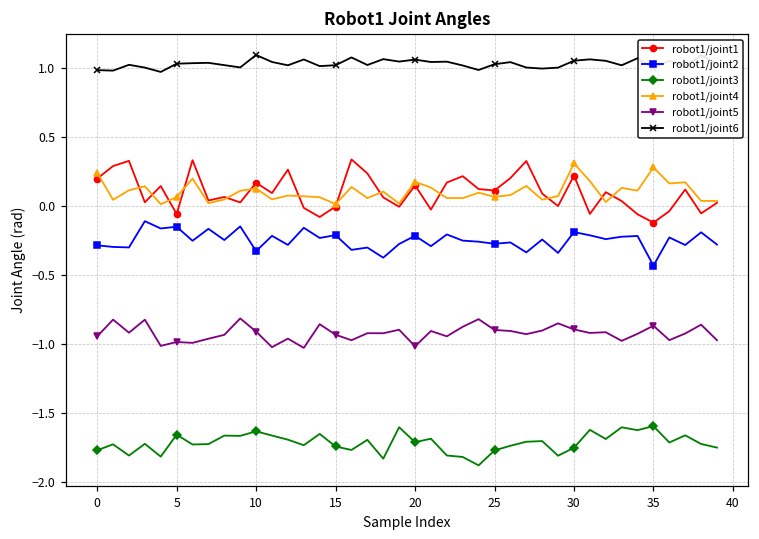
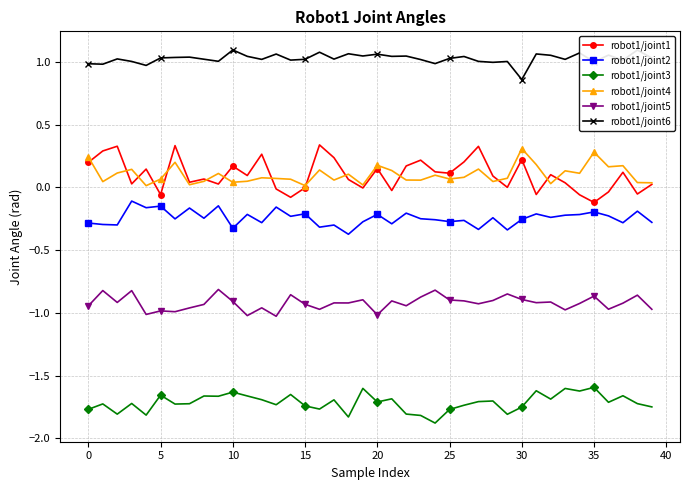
robot1/joint4, 10: 0.13 -> 0.04
robot1/joint2, 30: -0.19 -> -0.25
robot1/joint6, 30: 1.05 -> 0.86
robot1/joint2, 35: -0.43 -> -0.20
